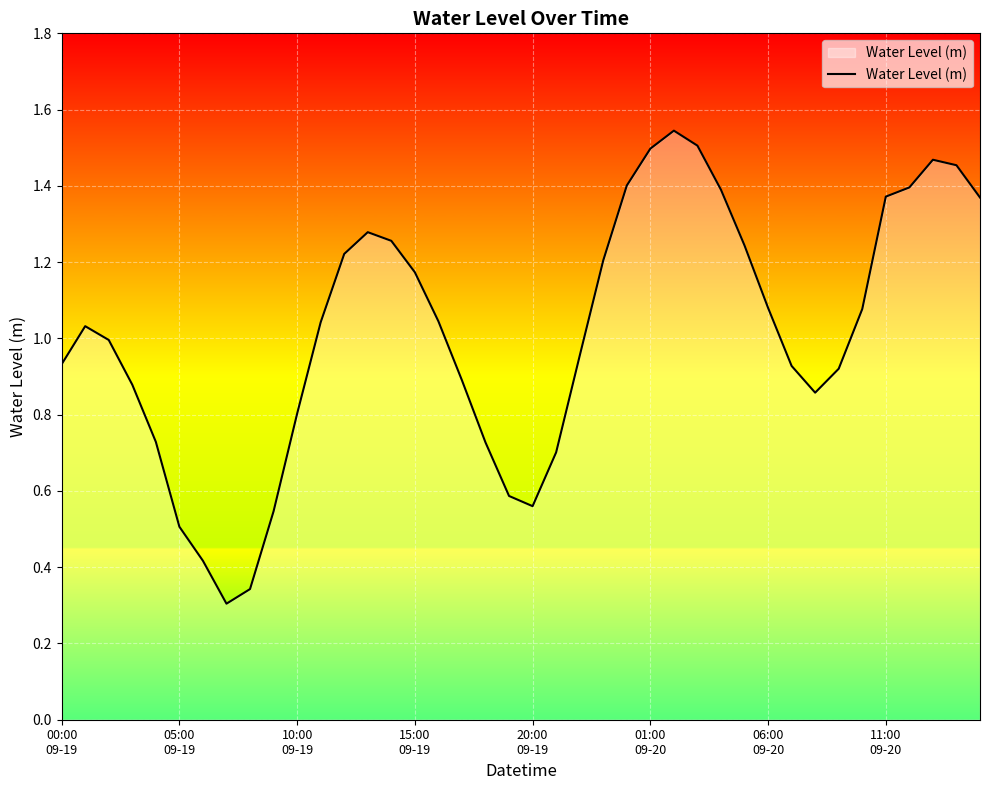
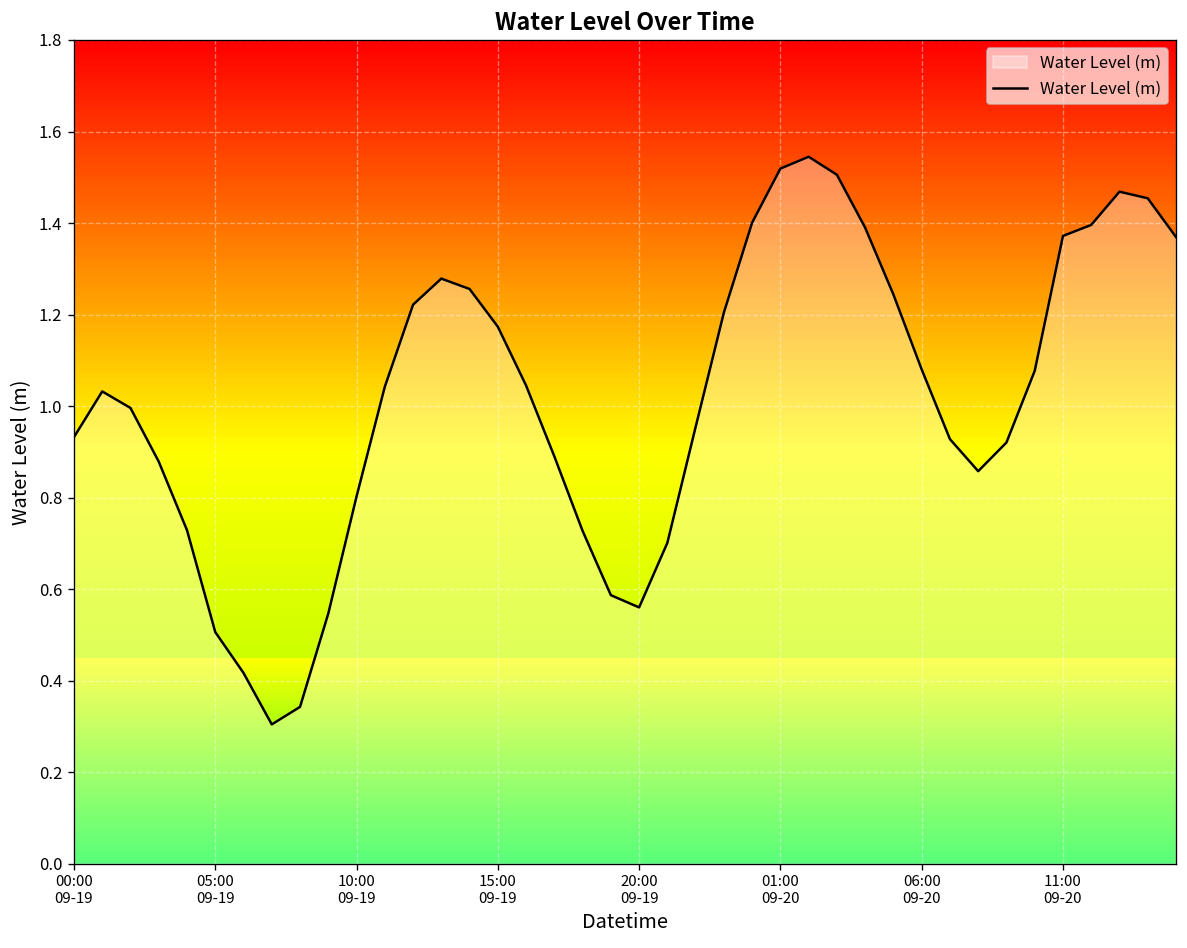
01:00 09-20: 1.50 -> 1.52
